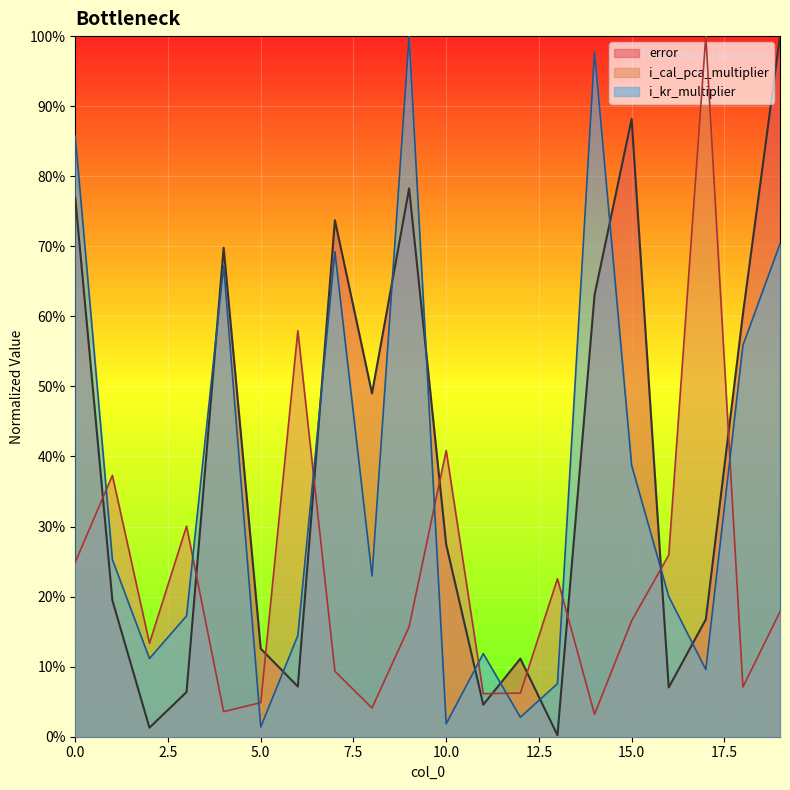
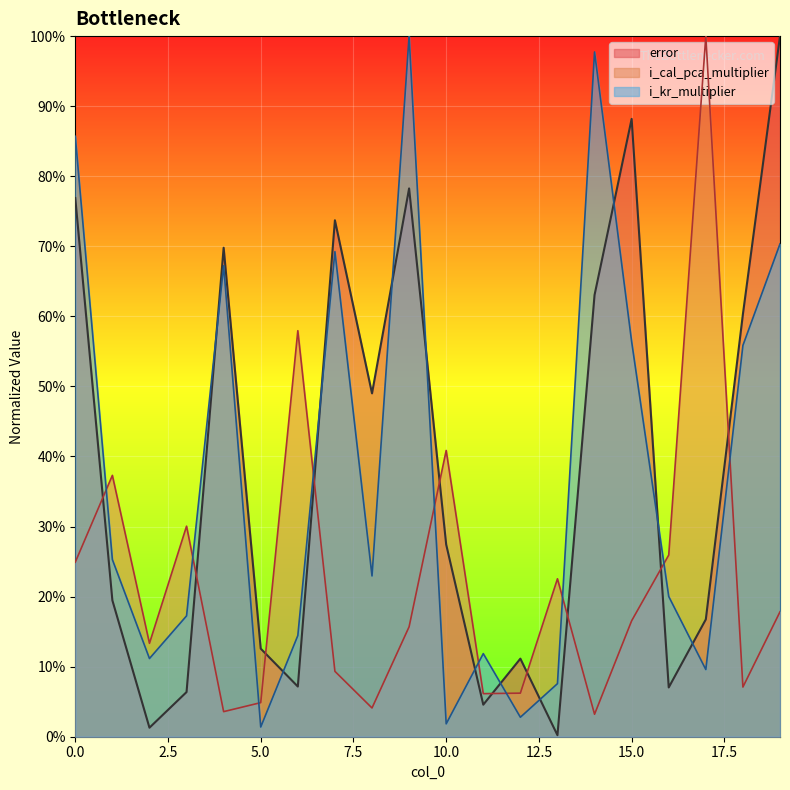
i_kr_multiplier, 15.0: 39% -> 56%
